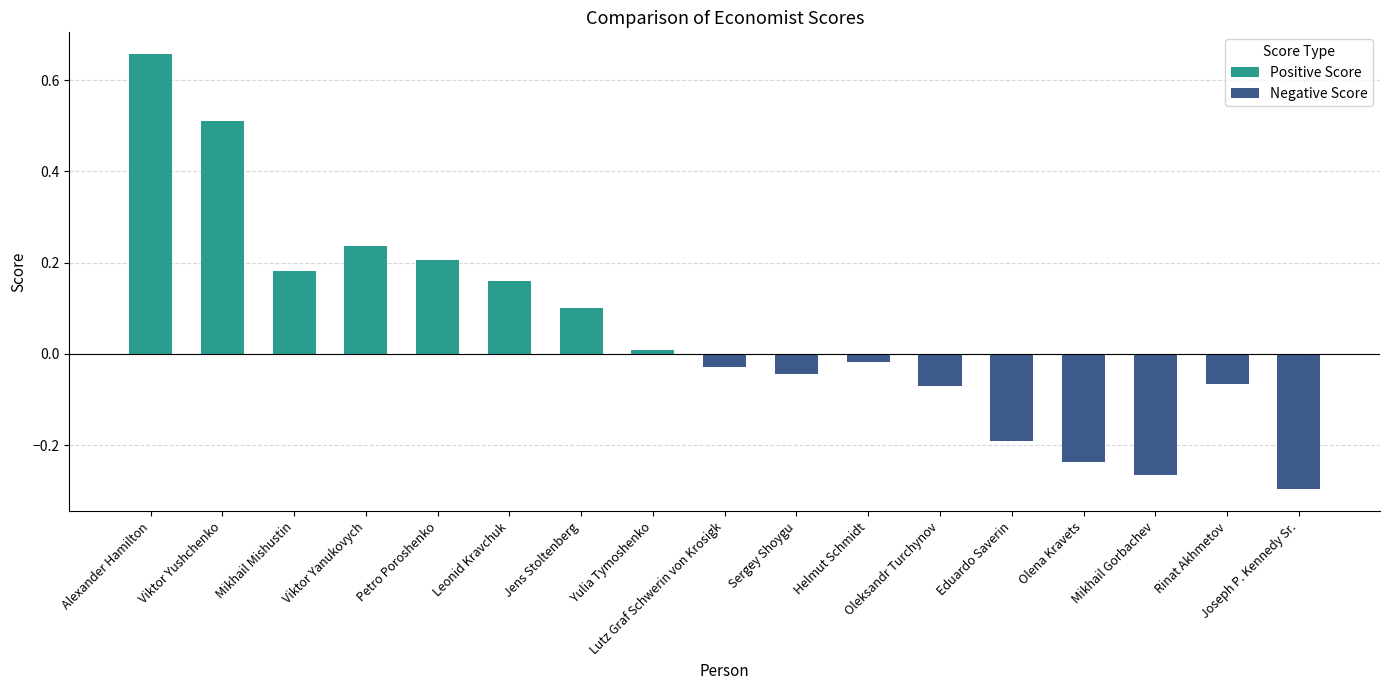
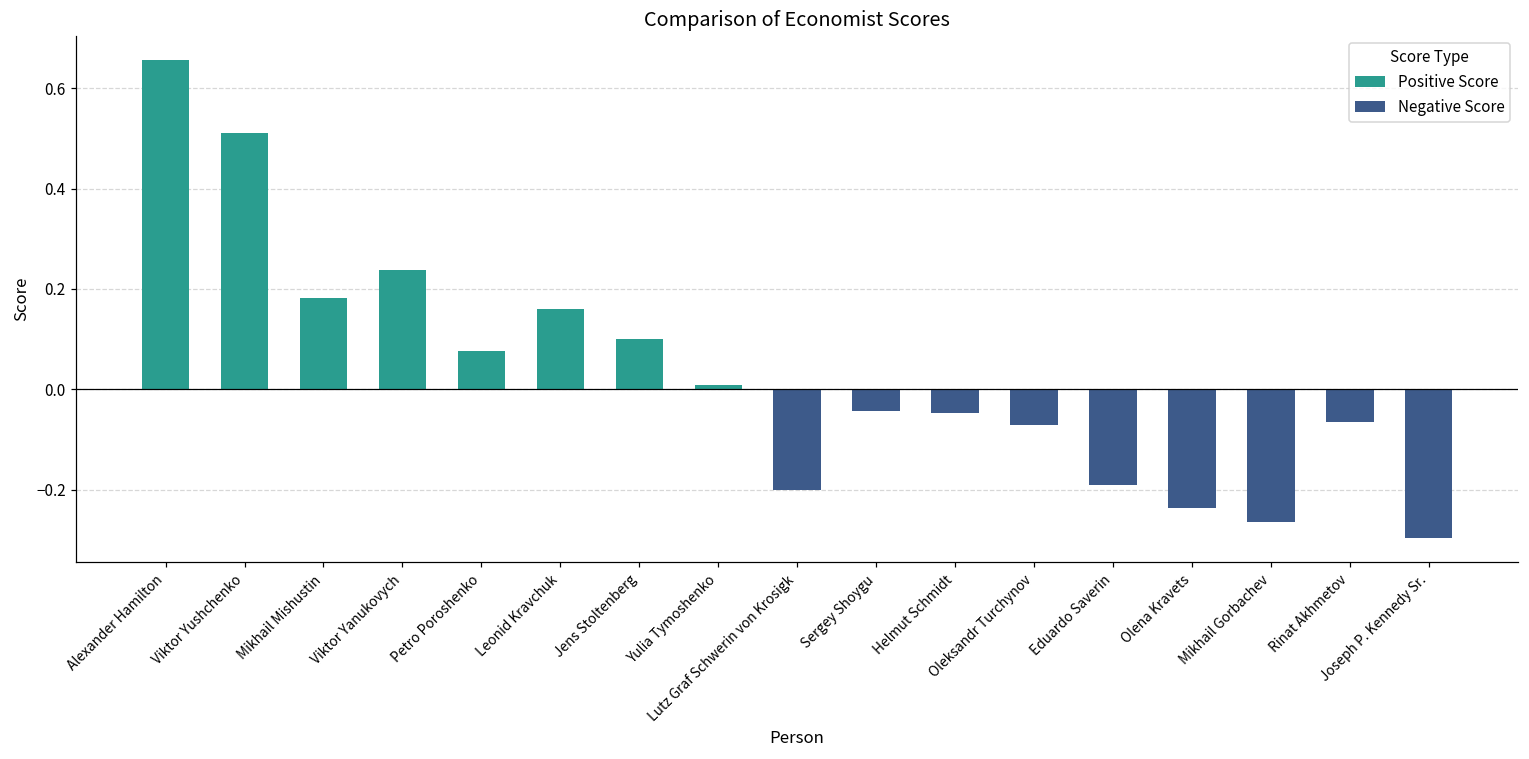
Petro Poroshenko: 0.21 -> 0.08
Lutz Graf Schwerin von Krosigk: -0.03 -> -0.20
Helmut Schmidt: -0.02 -> -0.05
